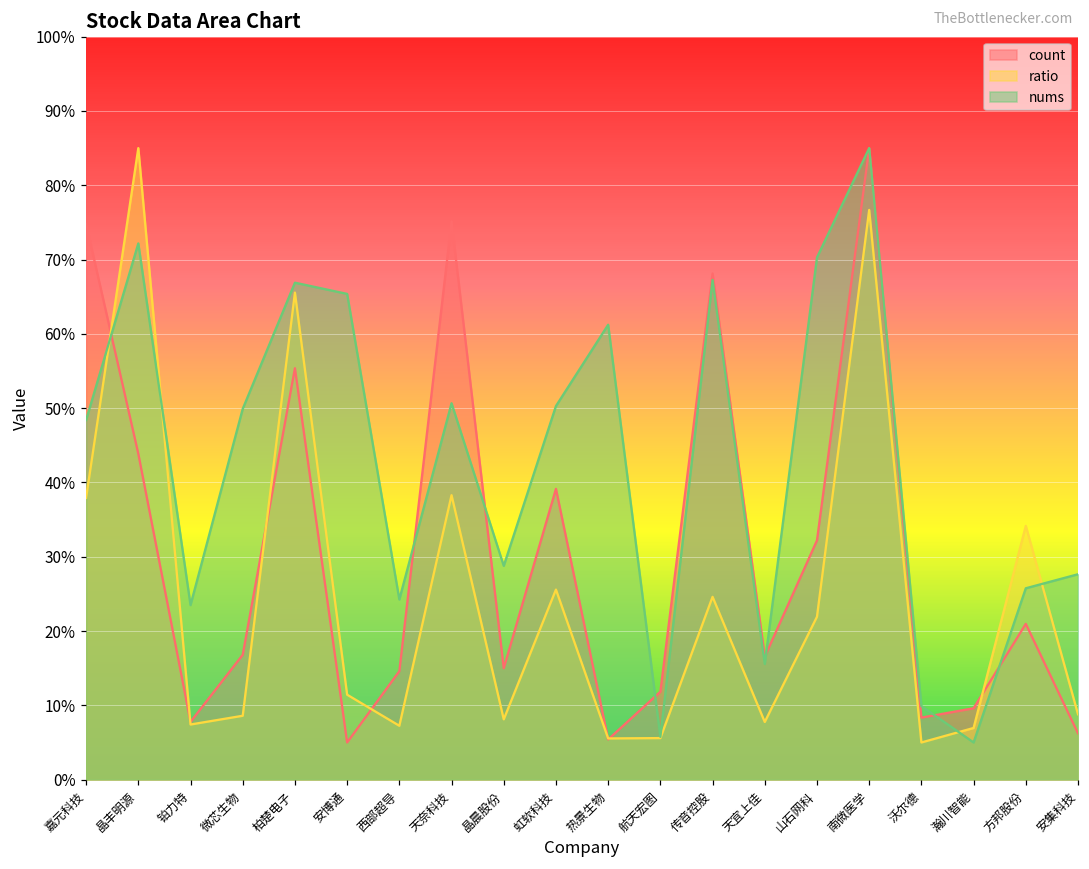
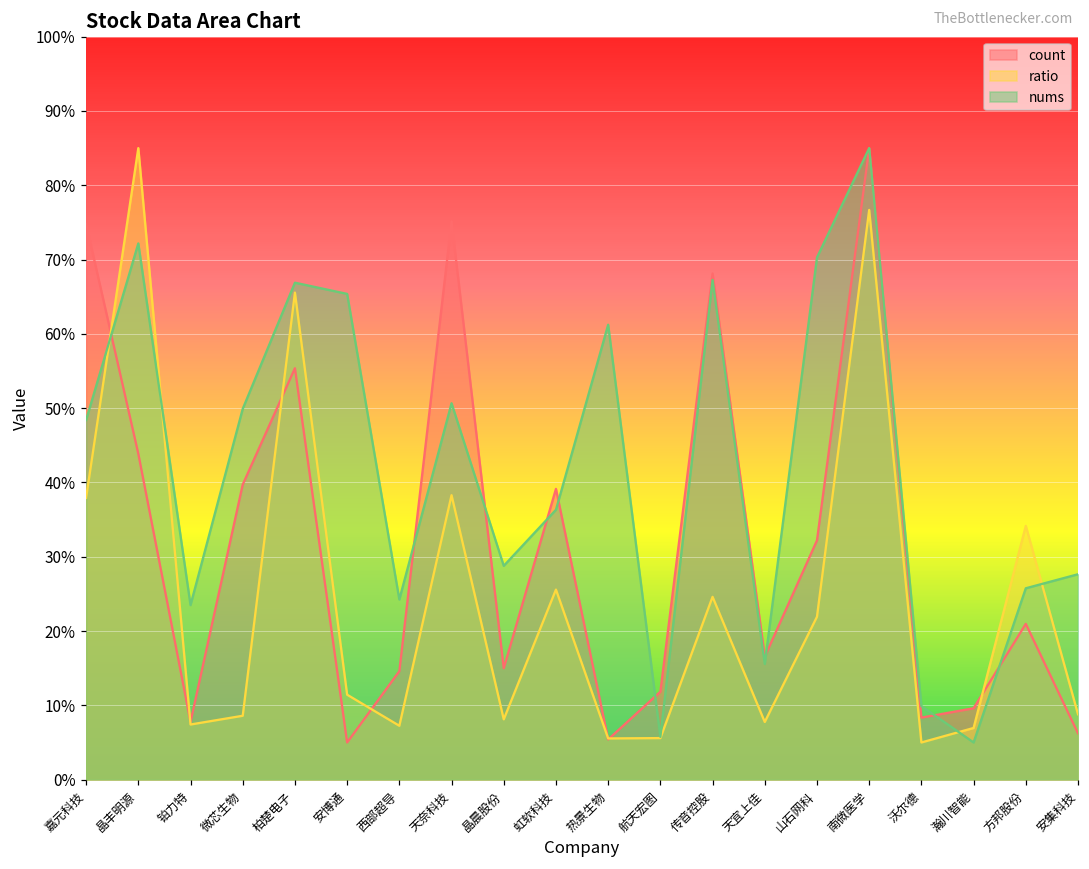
count, 微芯生物: 17% -> 40%
nums, 虹软科技: 50% -> 36%
